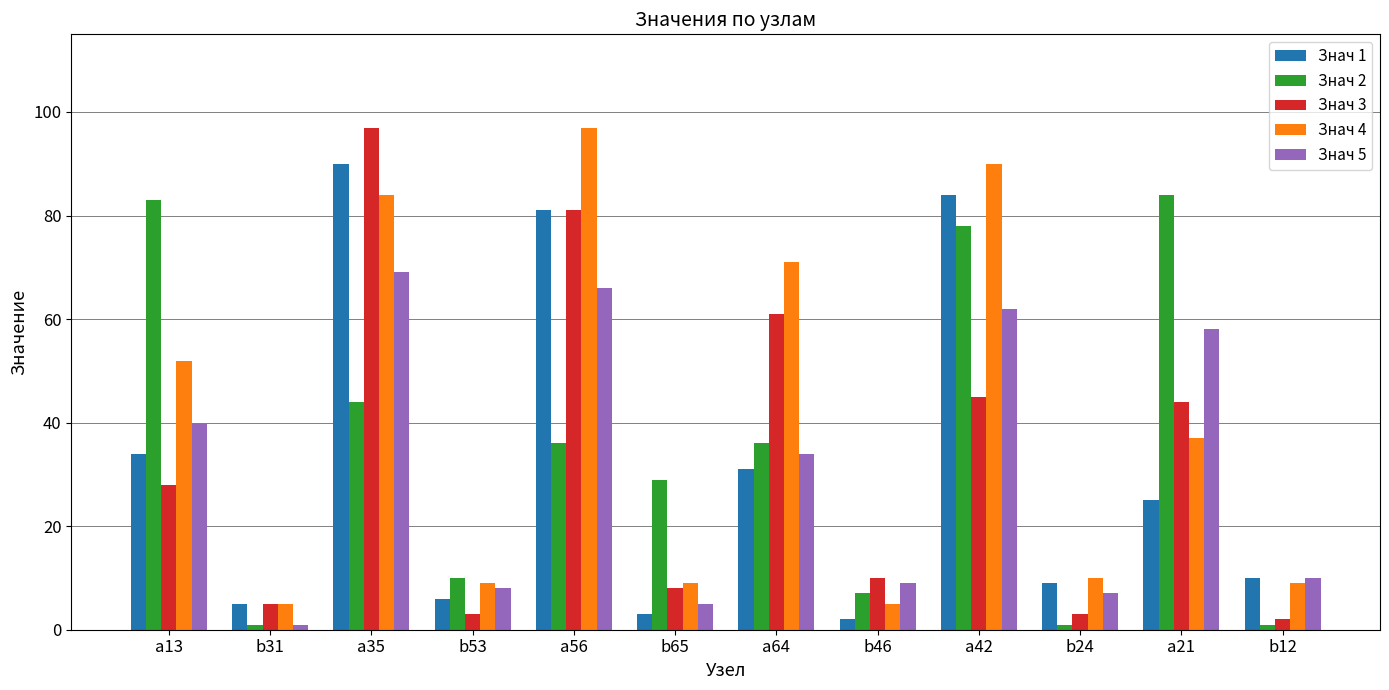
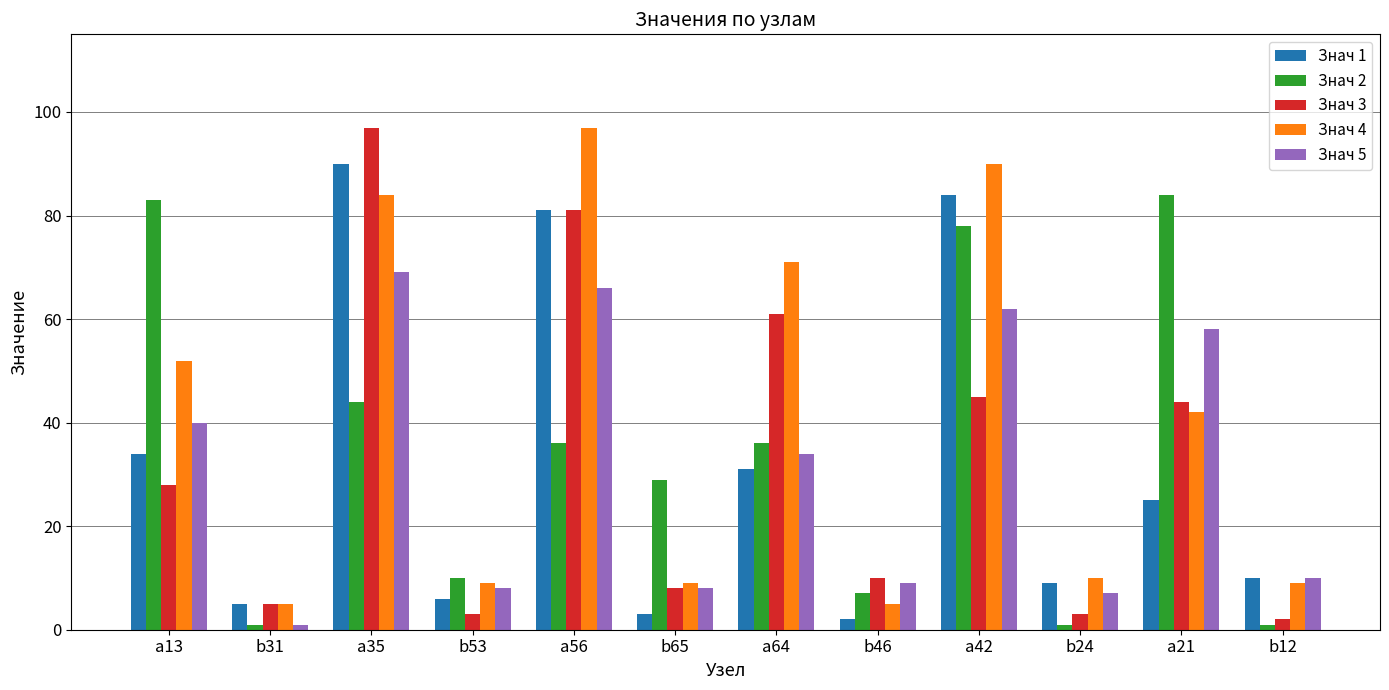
Знач 5, b65: 5 -> 8
Знач 4, a21: 37 -> 42
